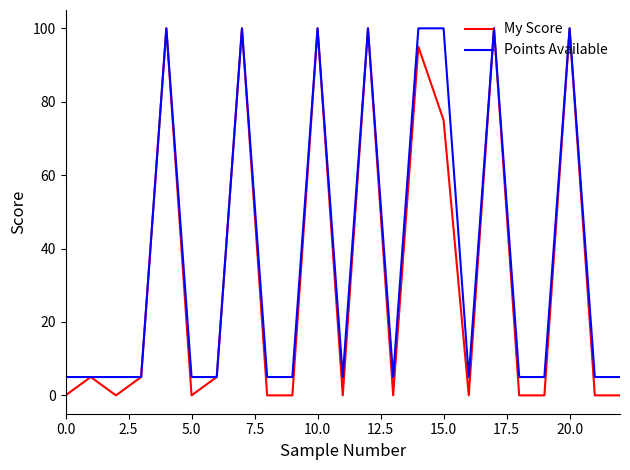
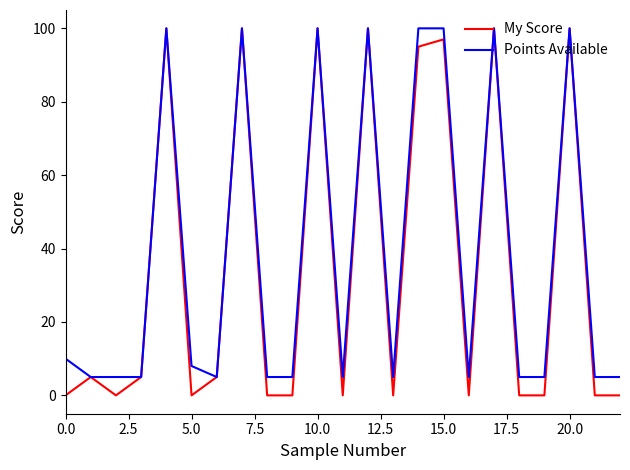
Points Available, 0.0: 5 -> 10
Points Available, 5.0: 5 -> 8
My Score, 15.0: 75 -> 97
